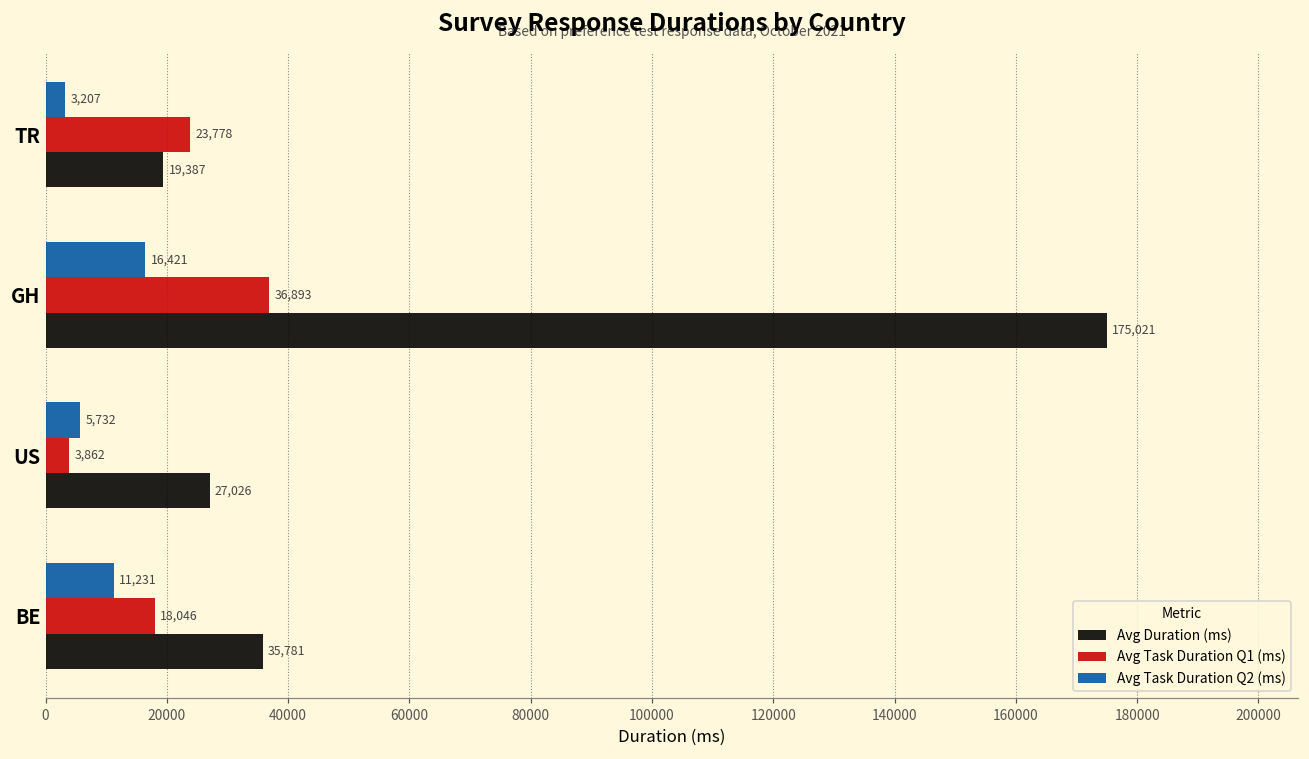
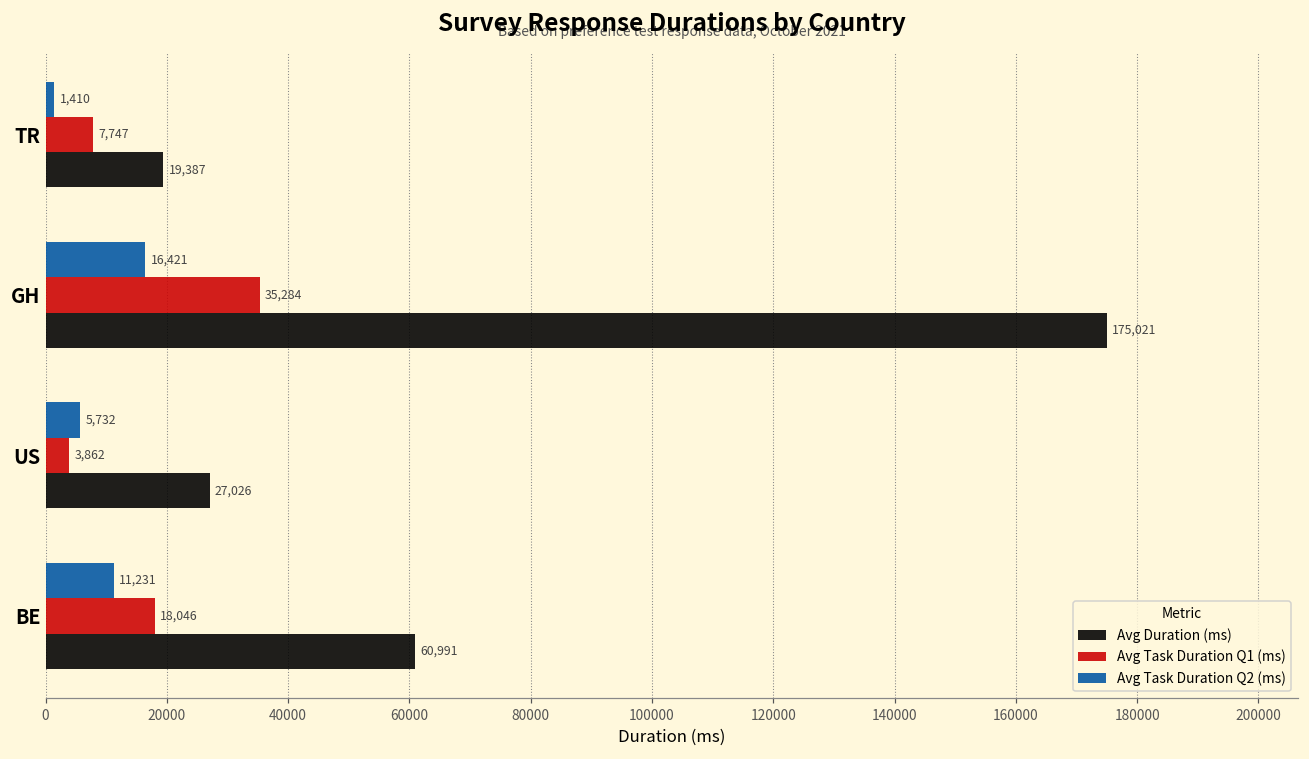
Avg Task Duration Q2 (ms), TR: 3,207 -> 1,410
Avg Task Duration Q1 (ms), TR: 23,778 -> 7,747
Avg Task Duration Q1 (ms), GH: 36,893 -> 35,284
Avg Duration (ms), BE: 35,781 -> 60,991
